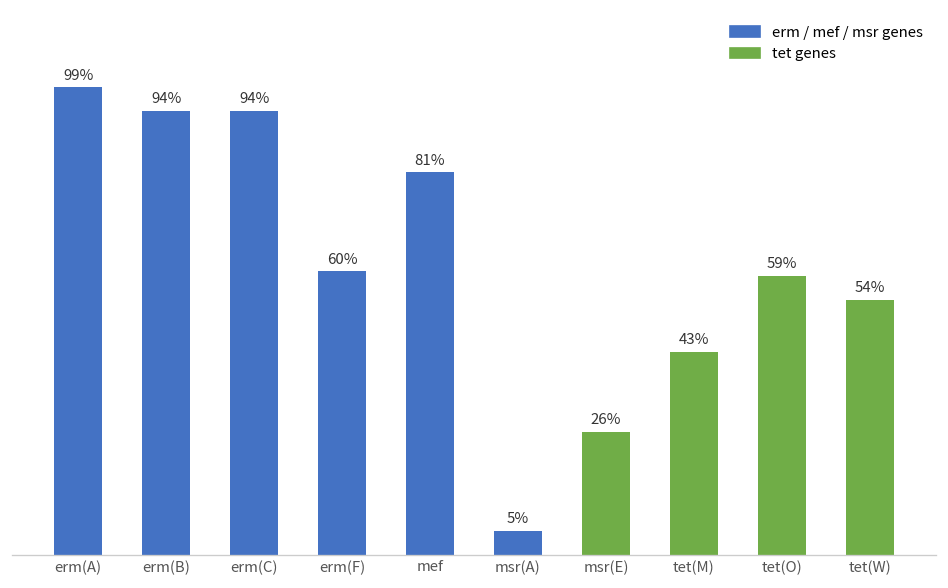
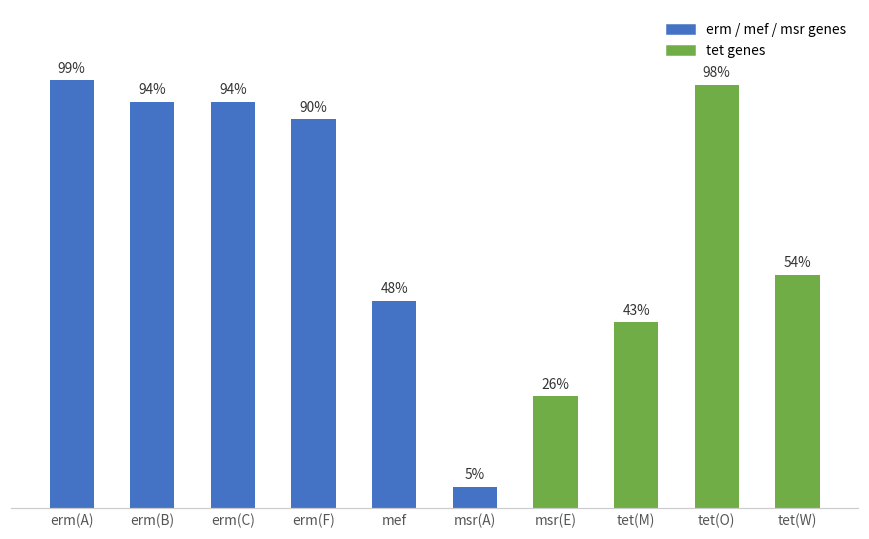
erm(F): 60% -> 90%
mef: 81% -> 48%
tet(O): 59% -> 98%
